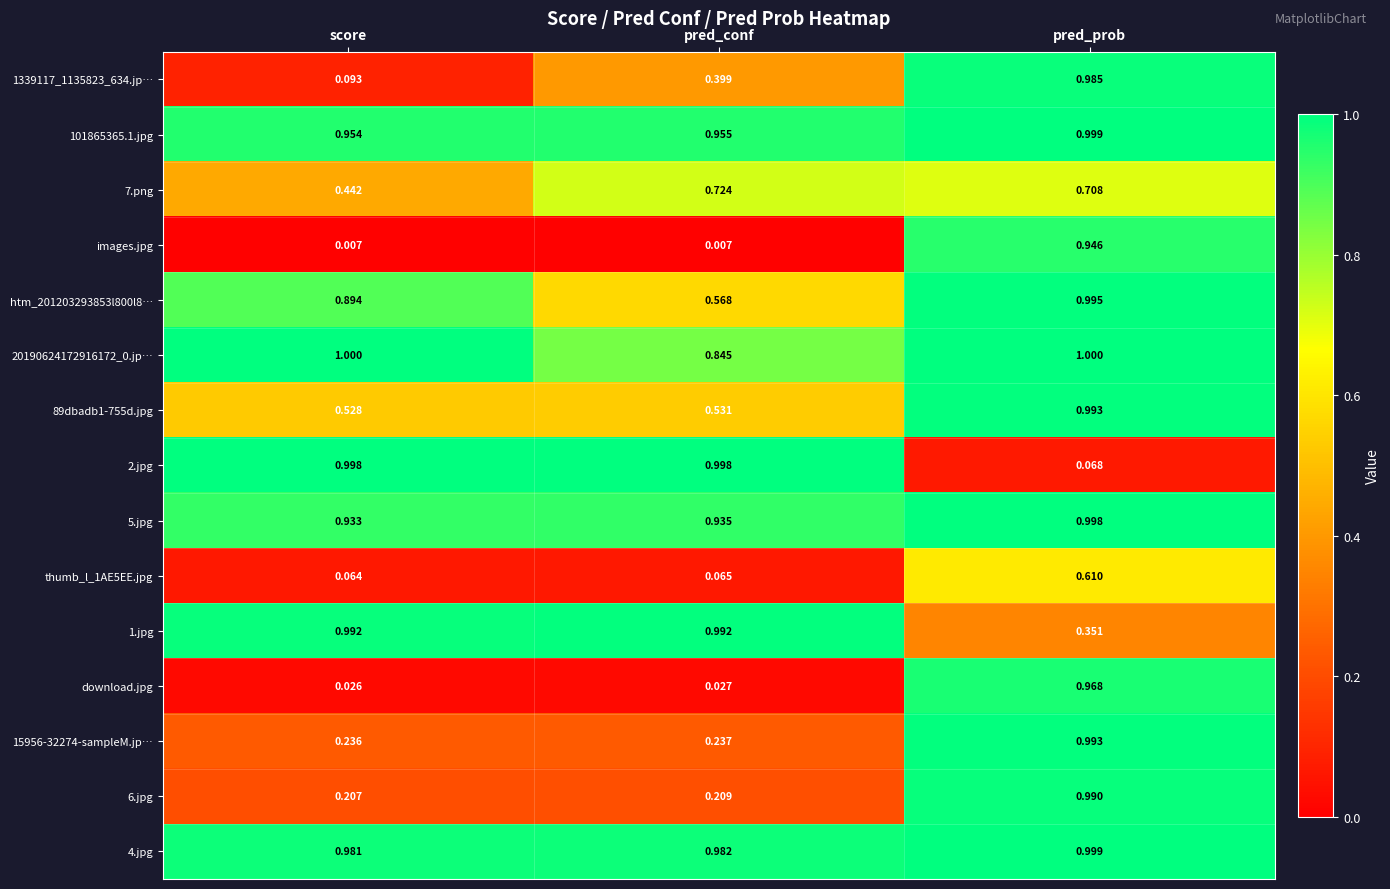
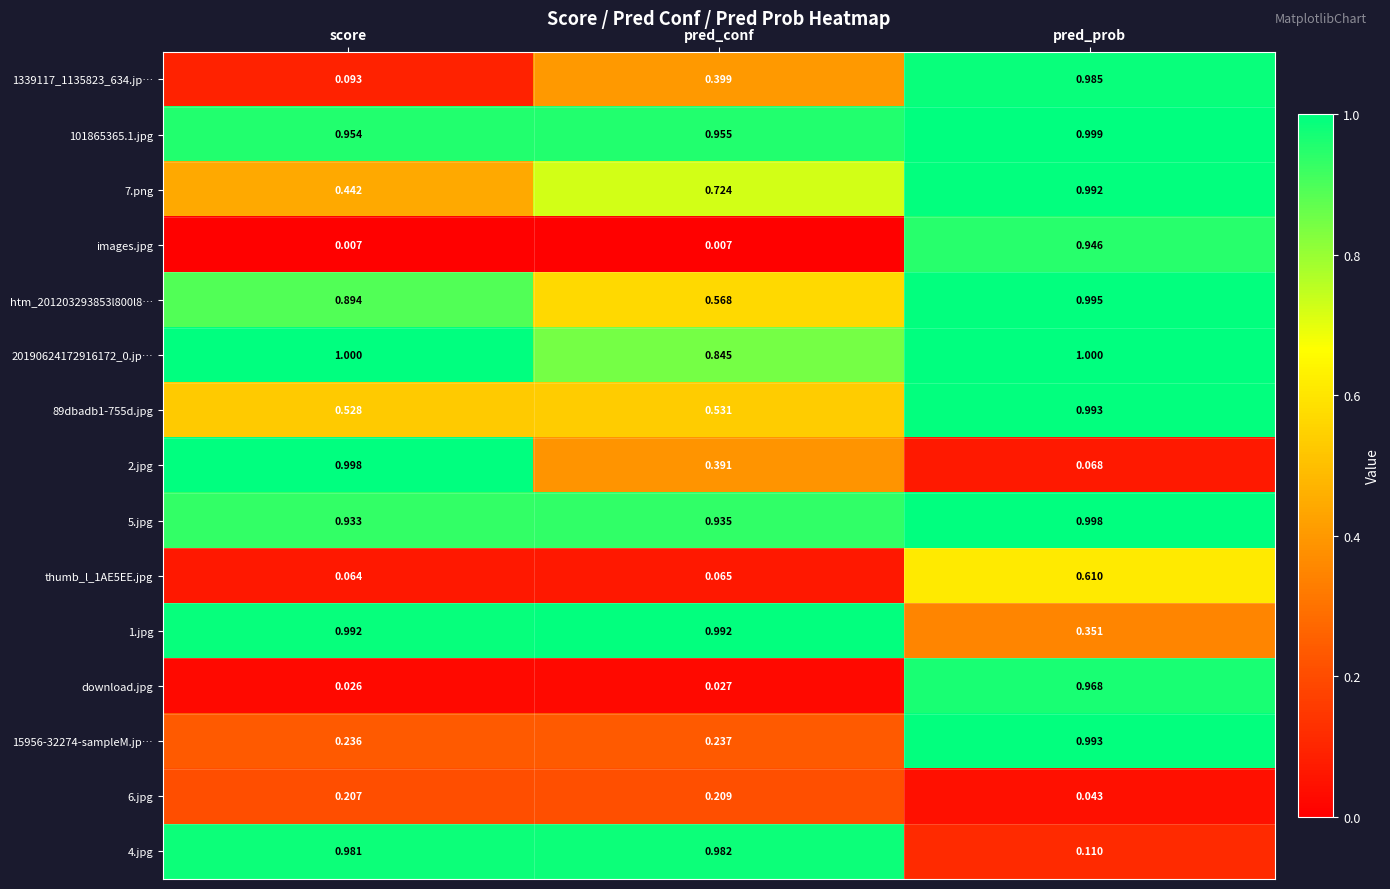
7.png, pred_prob: 0.708 -> 0.992
2.jpg, pred_conf: 0.998 -> 0.391
6.jpg, pred_prob: 0.990 -> 0.043
4.jpg, pred_prob: 0.999 -> 0.110
